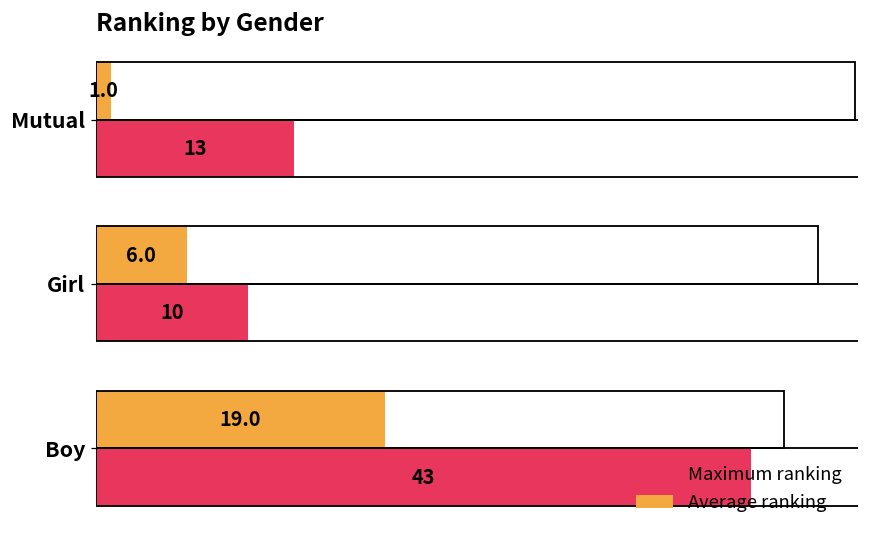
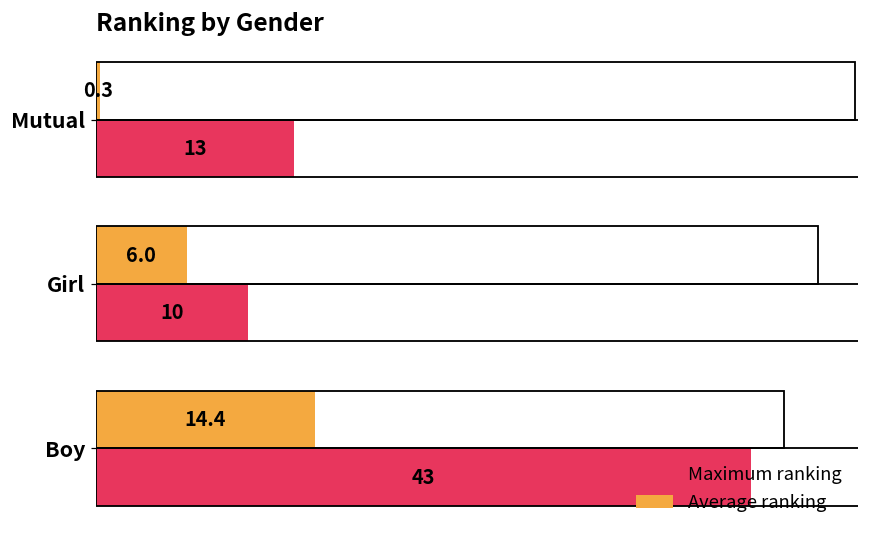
Average ranking, Mutual: 1.0 -> 0.3
Average ranking, Boy: 19.0 -> 14.4
